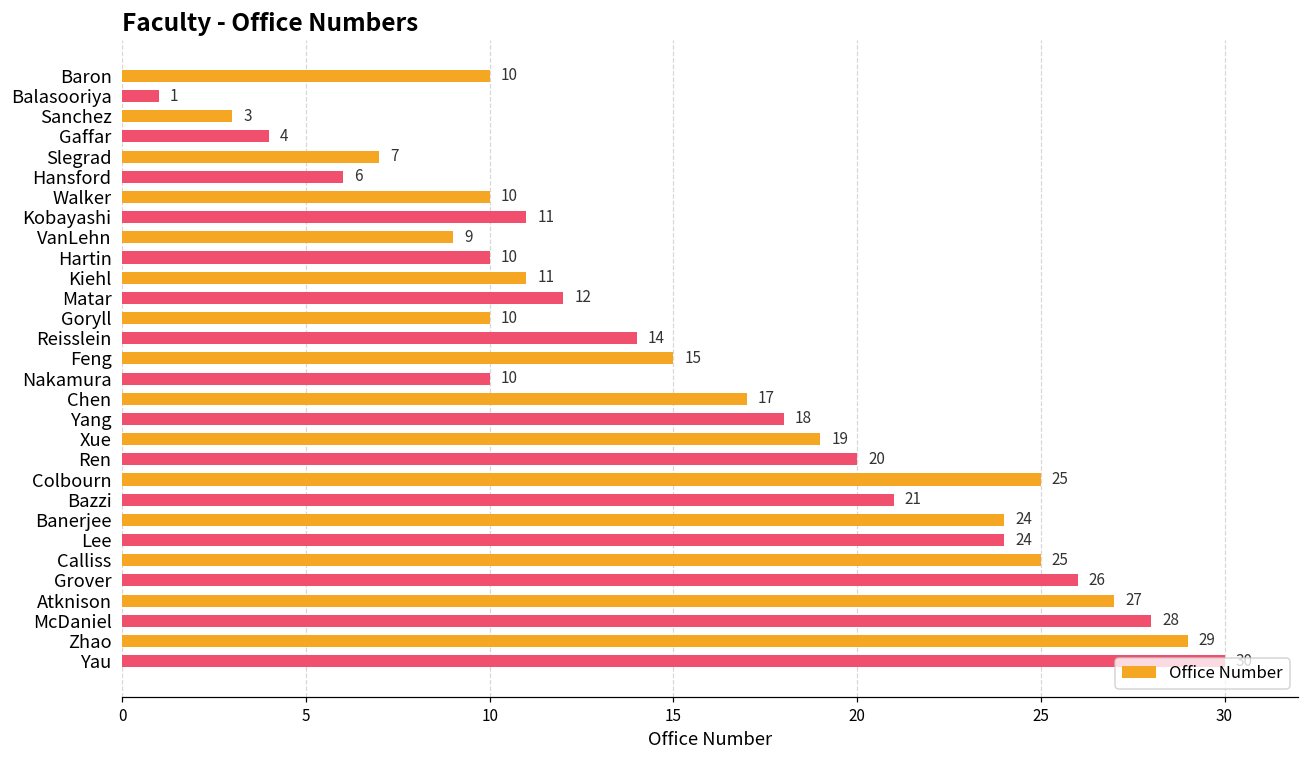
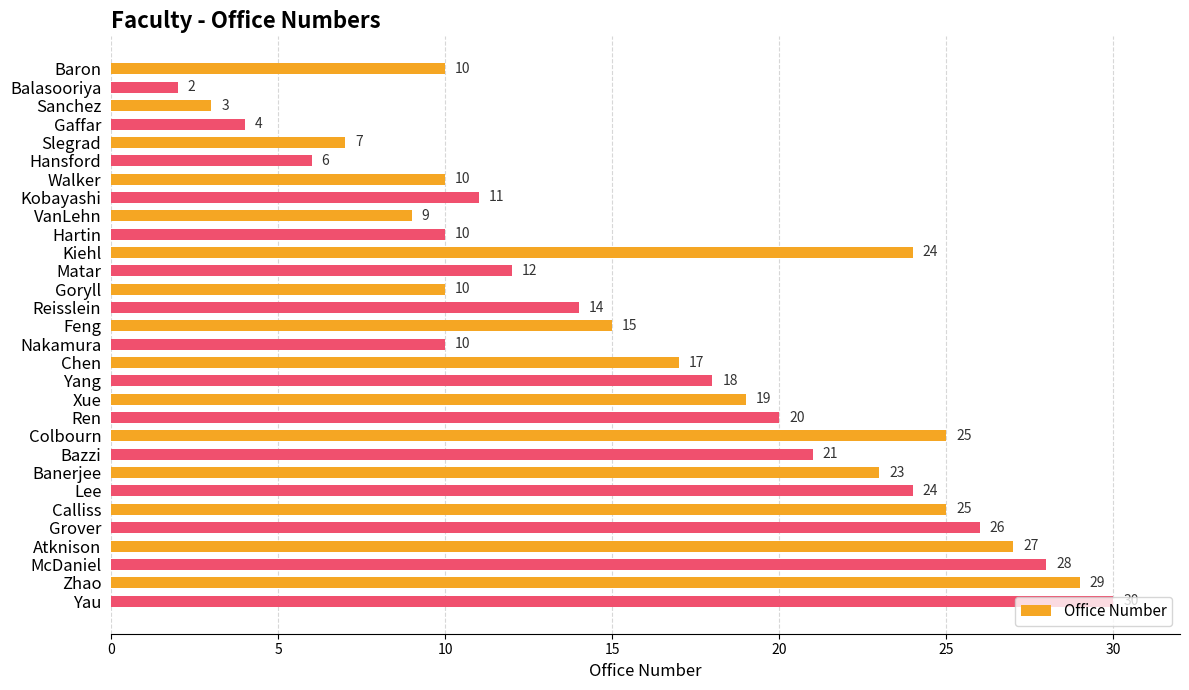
Balasooriya: 1 -> 2
Kiehl: 11 -> 24
Banerjee: 24 -> 23
